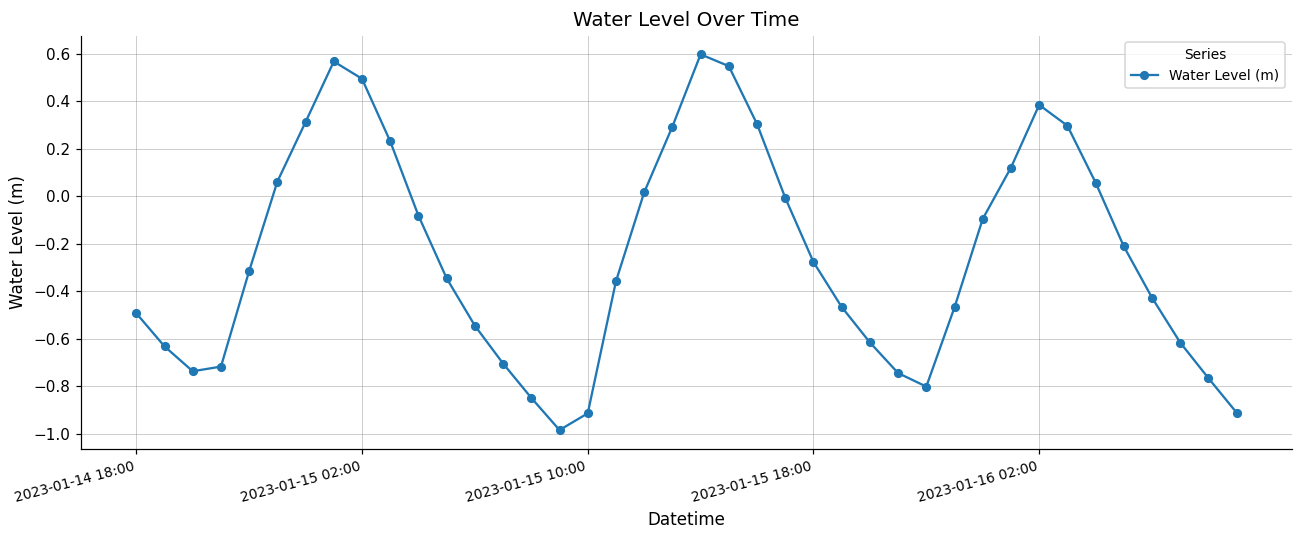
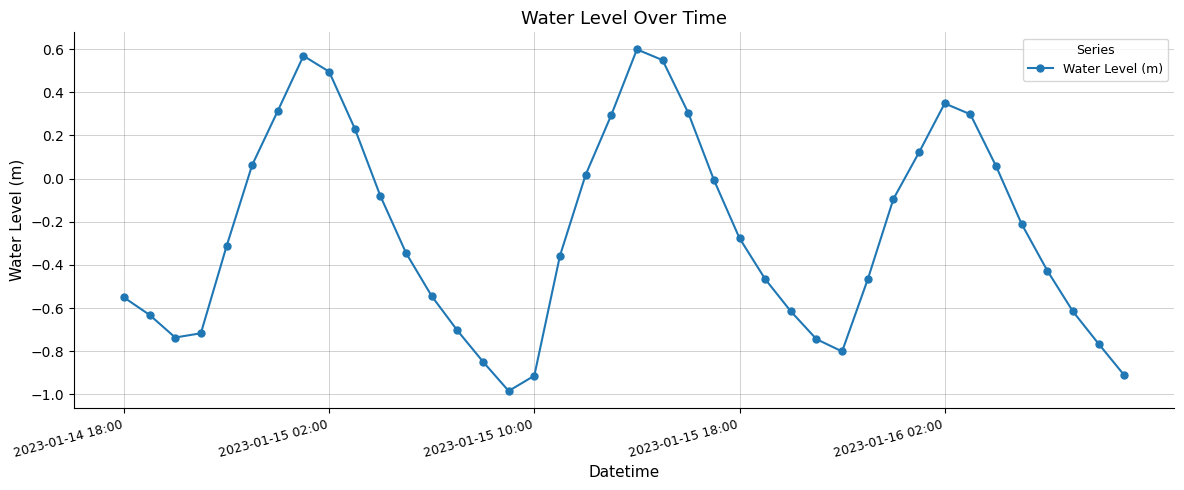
2023-01-14 18:00: -0.49 -> -0.55
2023-01-16 02:00: 0.39 -> 0.35
